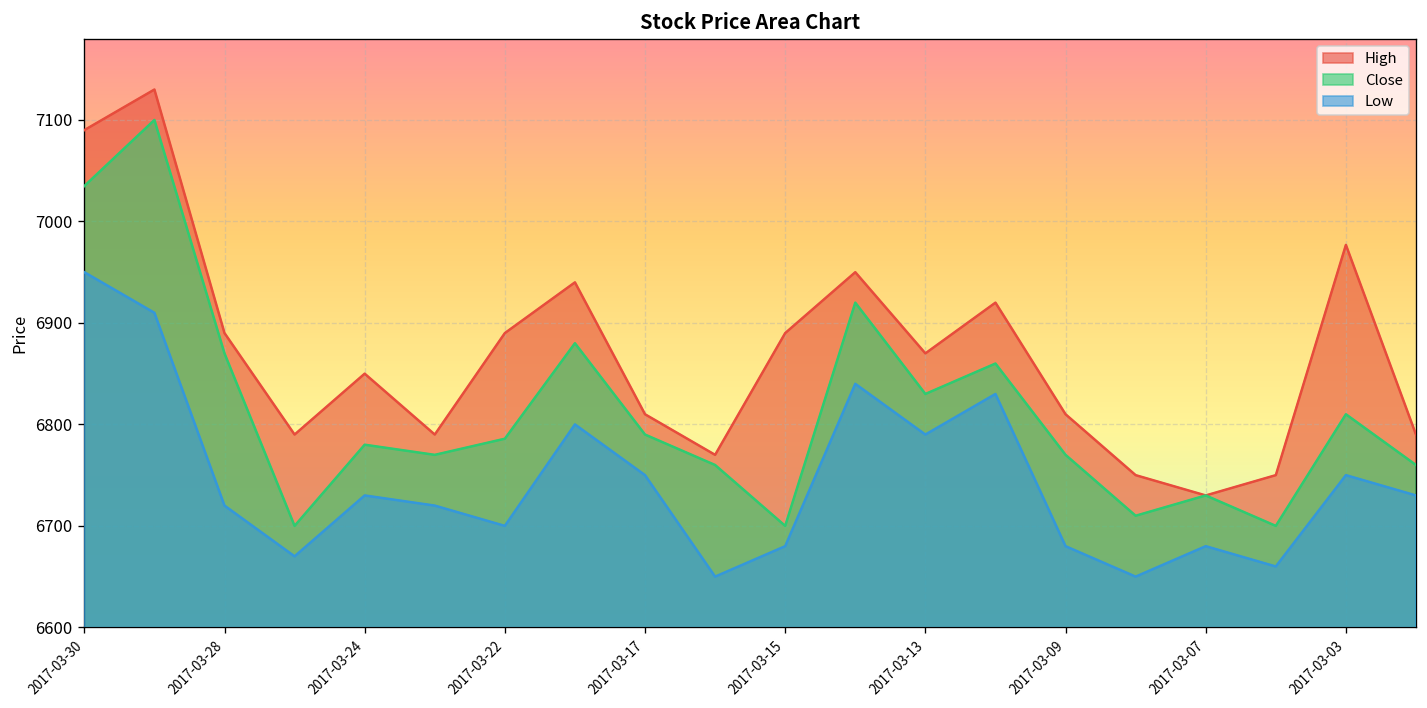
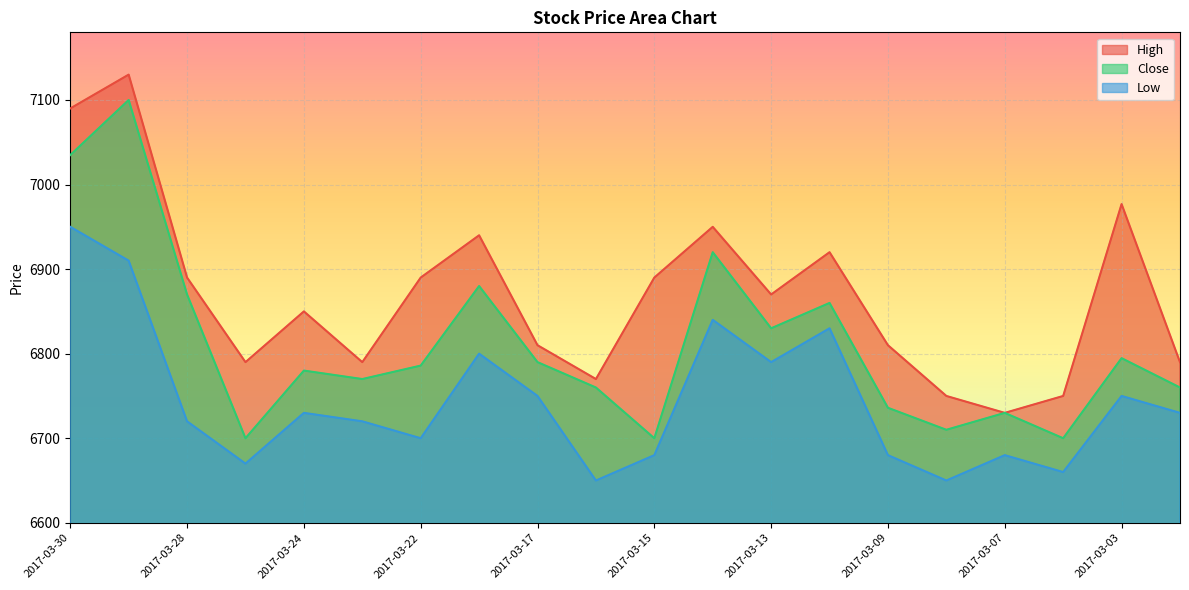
Close, 2017-03-09: 6770 -> 6740
Close, 2017-03-03: 6810 -> 6790
